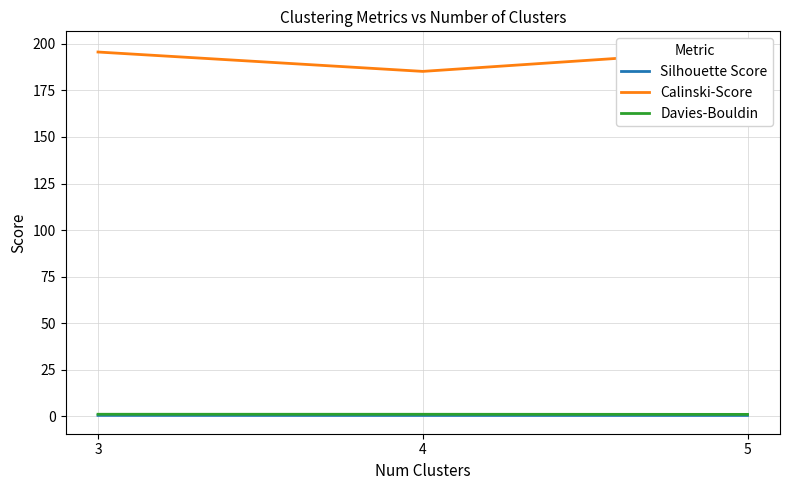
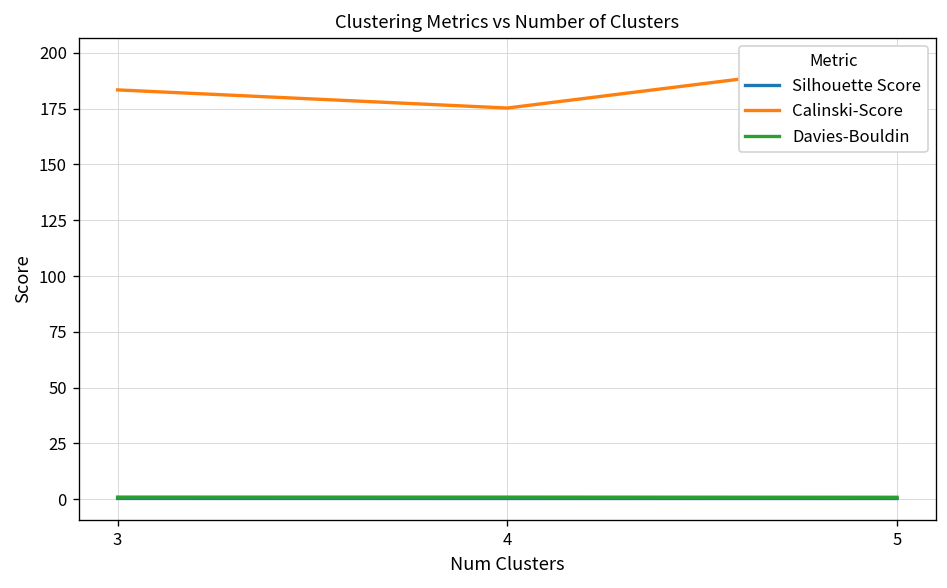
Calinski-Score, 3: 196 -> 183
Calinski-Score, 4: 185 -> 175
